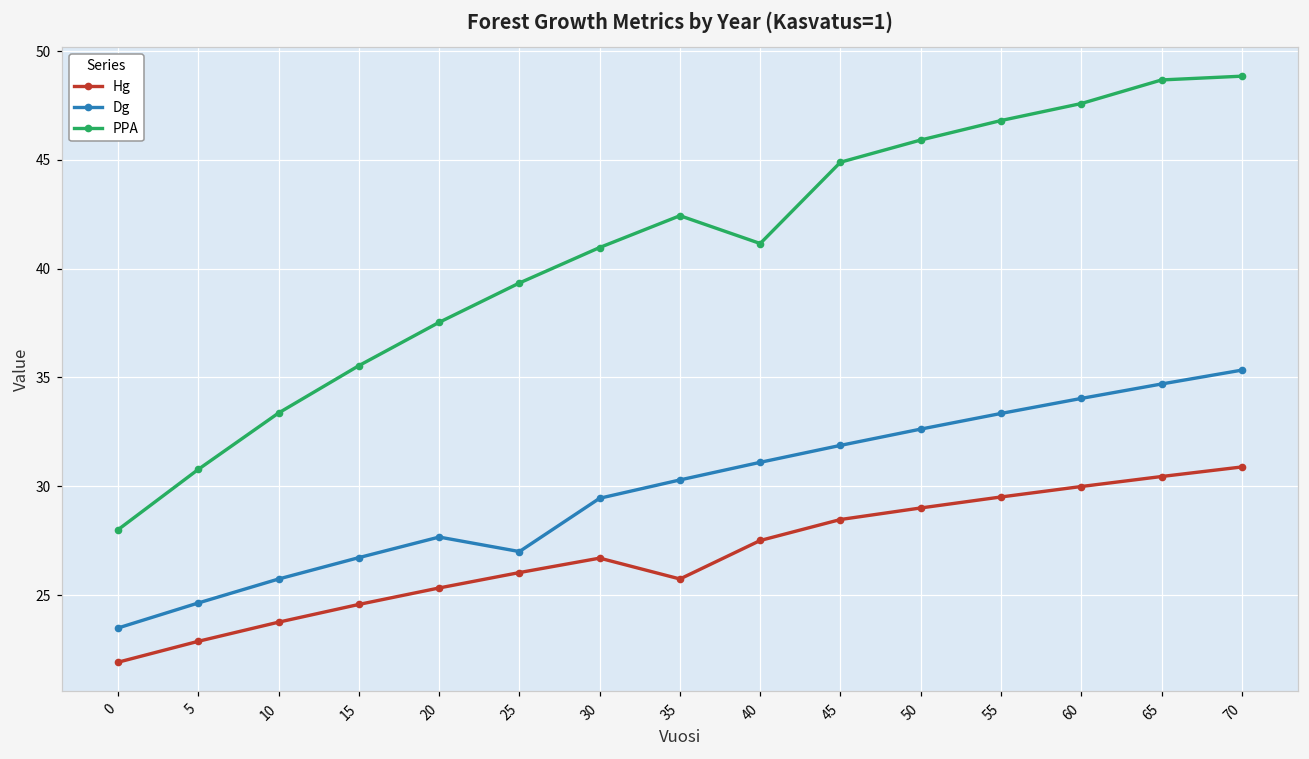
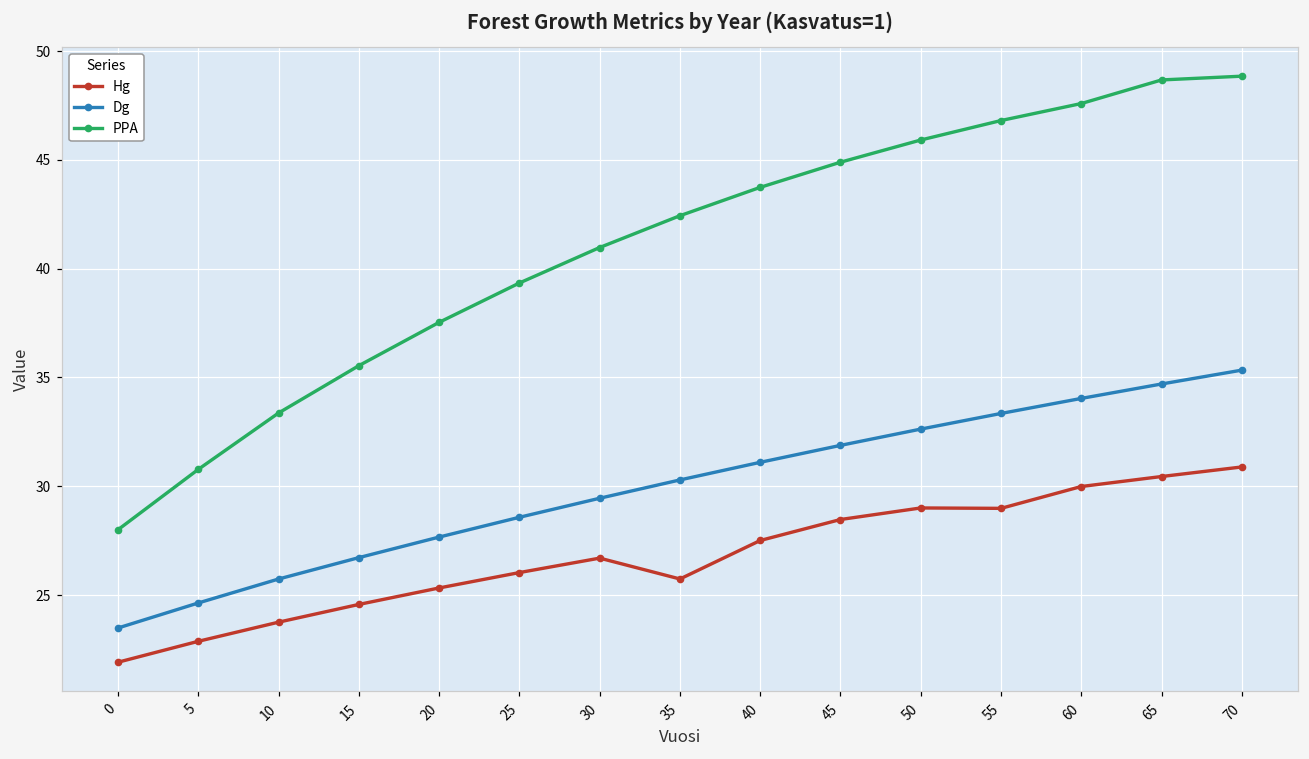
Dg, 25: 27.0 -> 28.6
PPA, 40: 41.2 -> 43.7
Hg, 55: 29.5 -> 29.0
